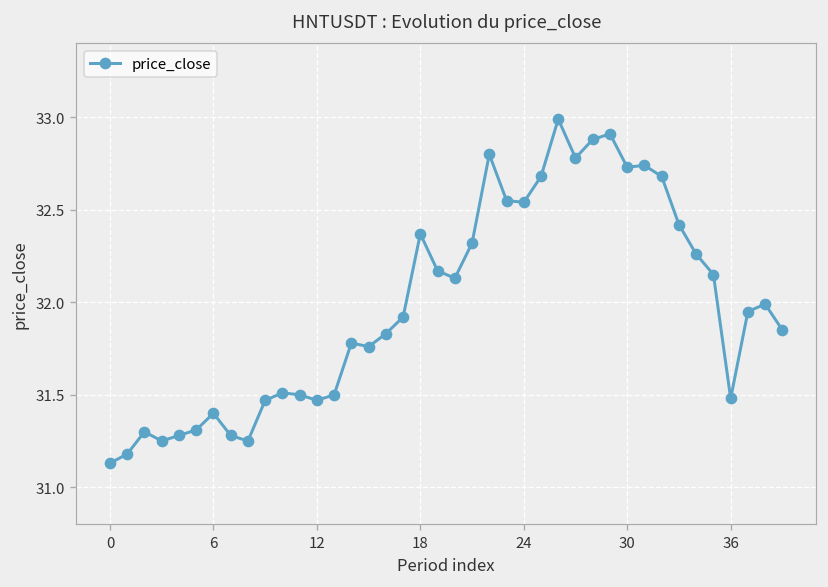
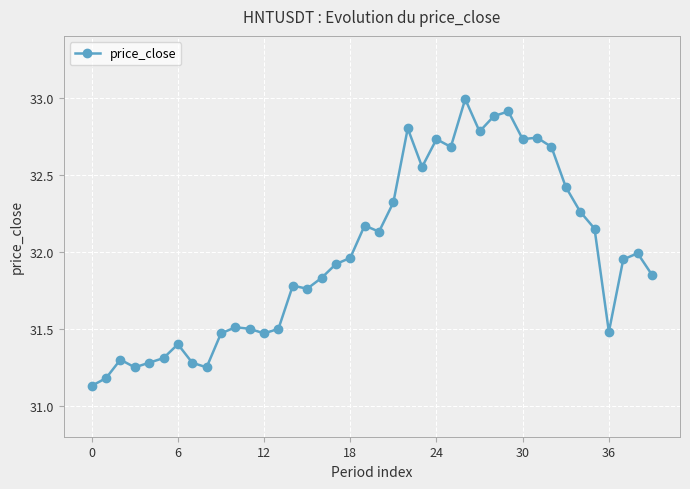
18: 32.37 -> 31.96
24: 32.54 -> 32.73
